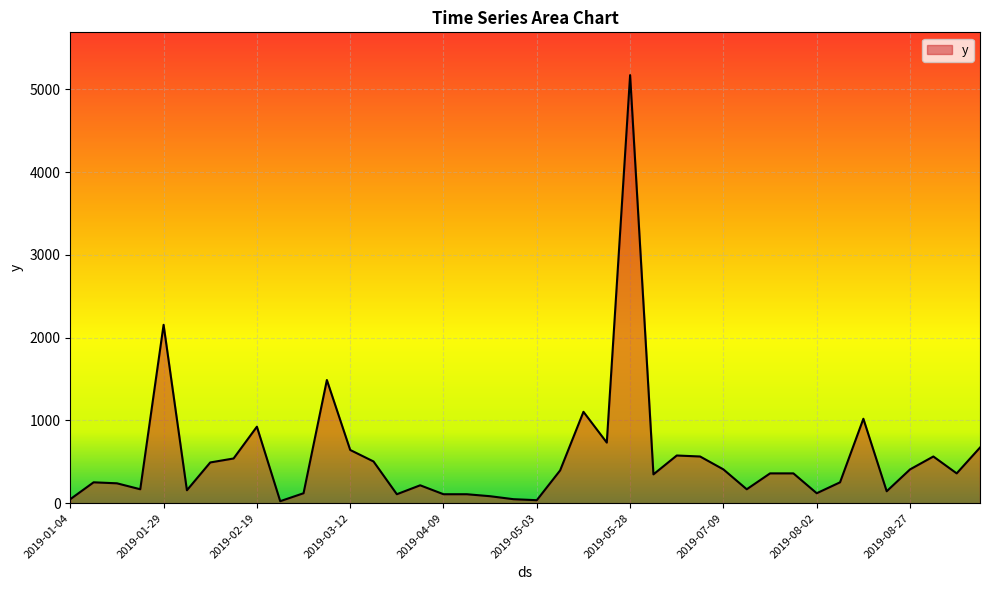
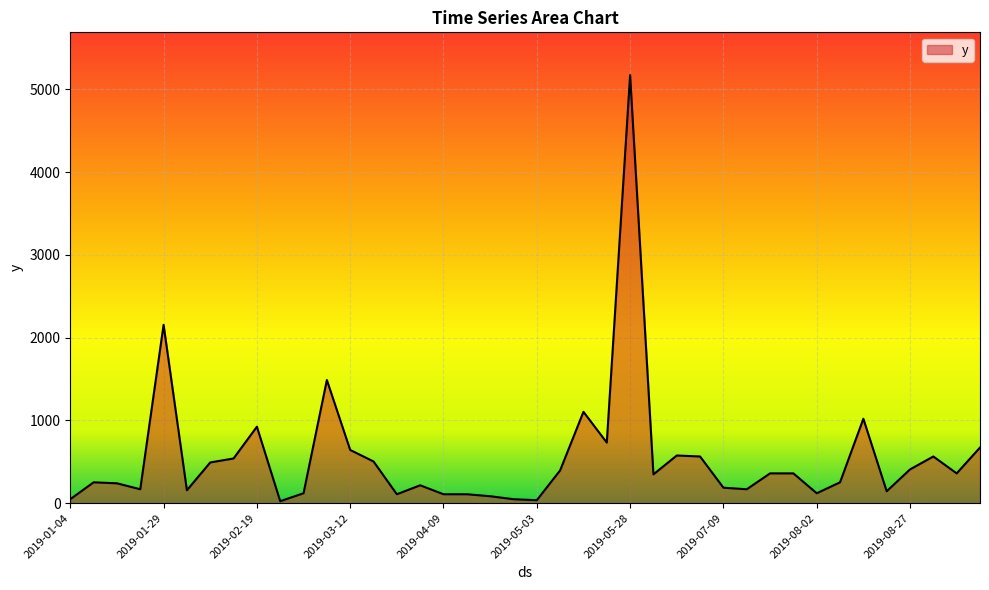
2019-07-09: 400 -> 200
